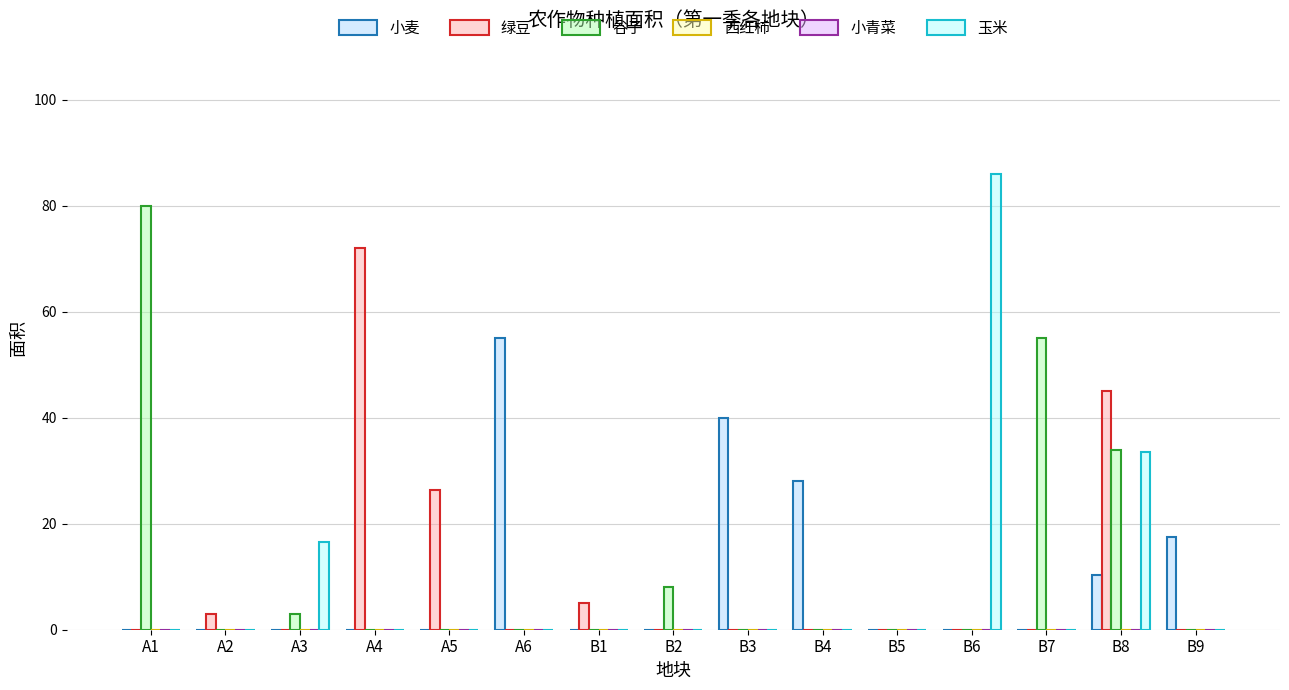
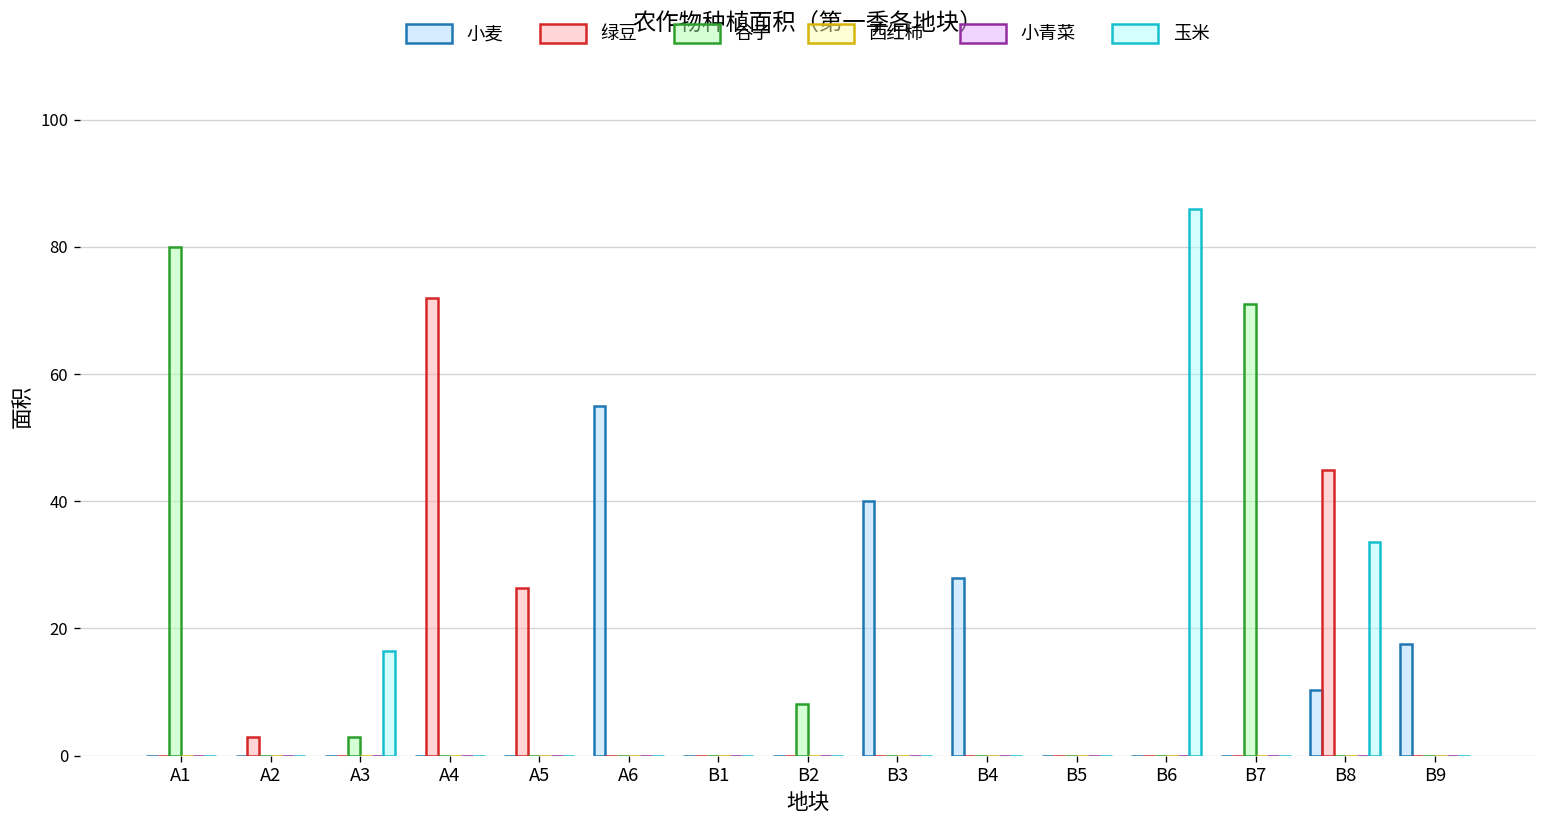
绿豆, B1: 5 -> 0
谷子, B7: 55 -> 71
谷子, B8: 34 -> 0
